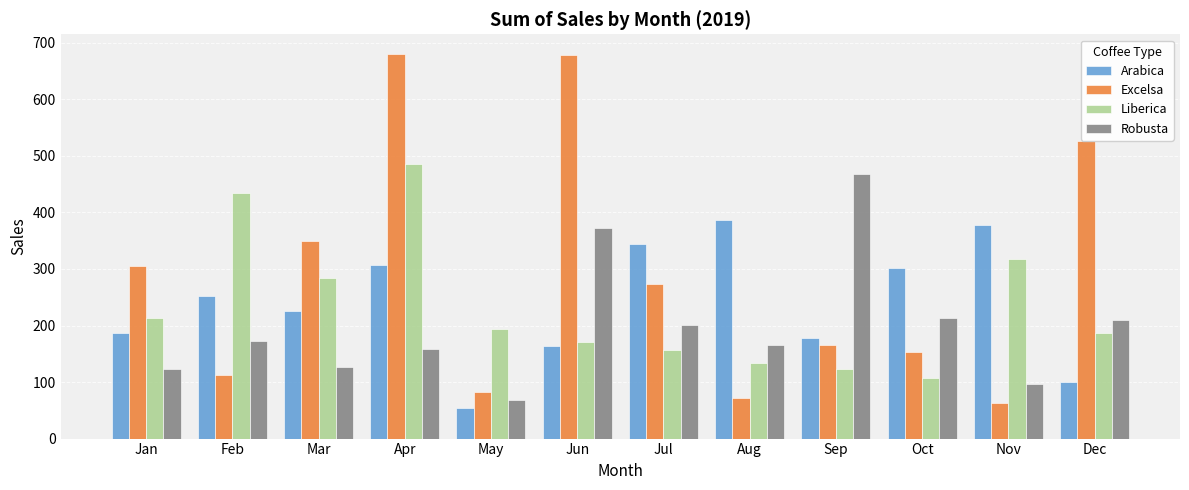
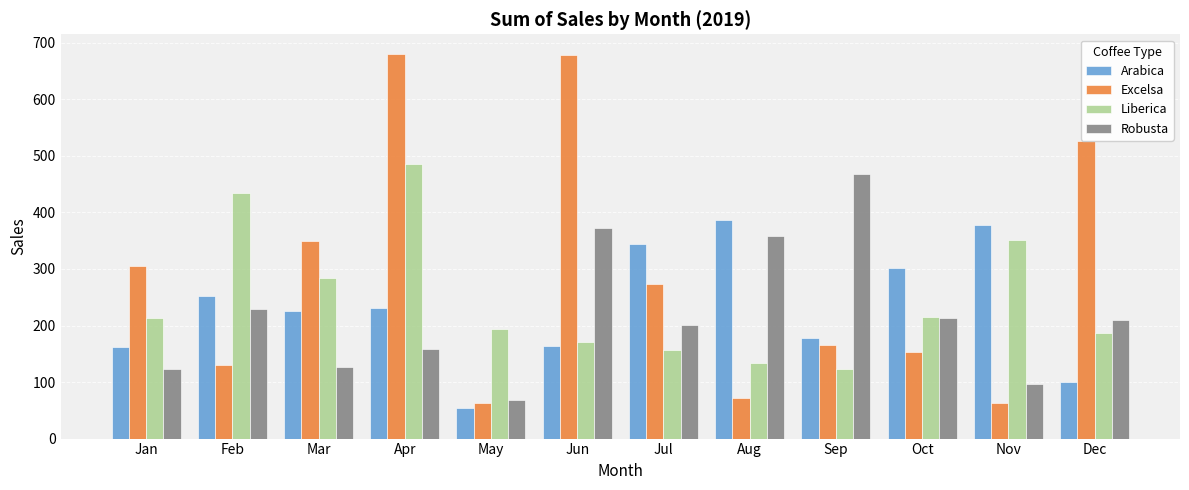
Arabica, Jan: 190 -> 160
Excelsa, Feb: 110 -> 130
Robusta, Feb: 170 -> 230
Arabica, Apr: 310 -> 230
Excelsa, May: 80 -> 60
Robusta, Aug: 170 -> 360
Liberica, Oct: 110 -> 220
Liberica, Nov: 320 -> 350
